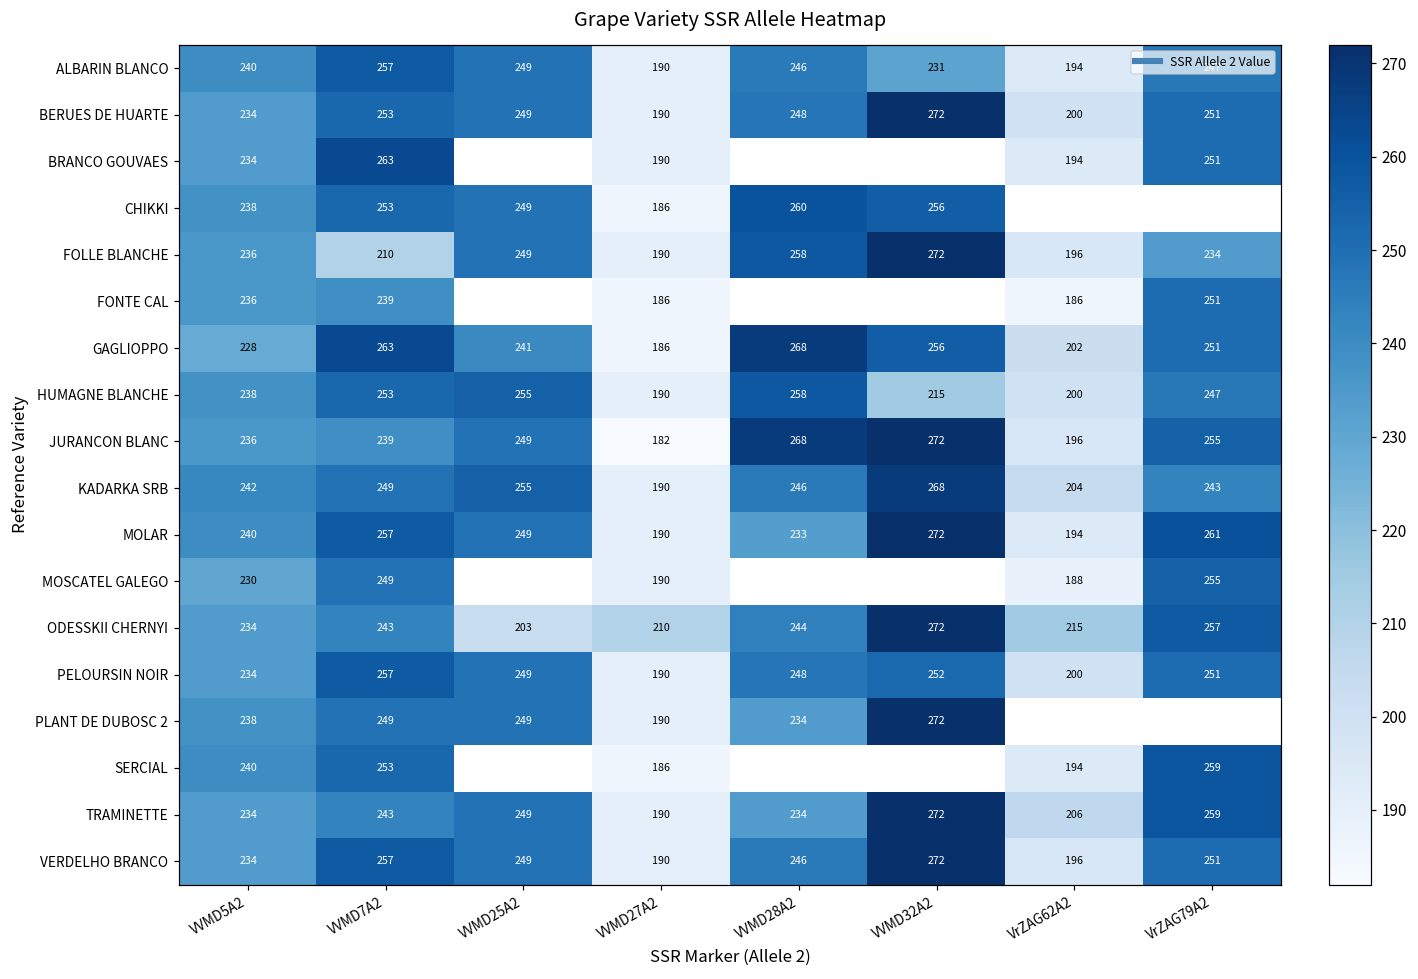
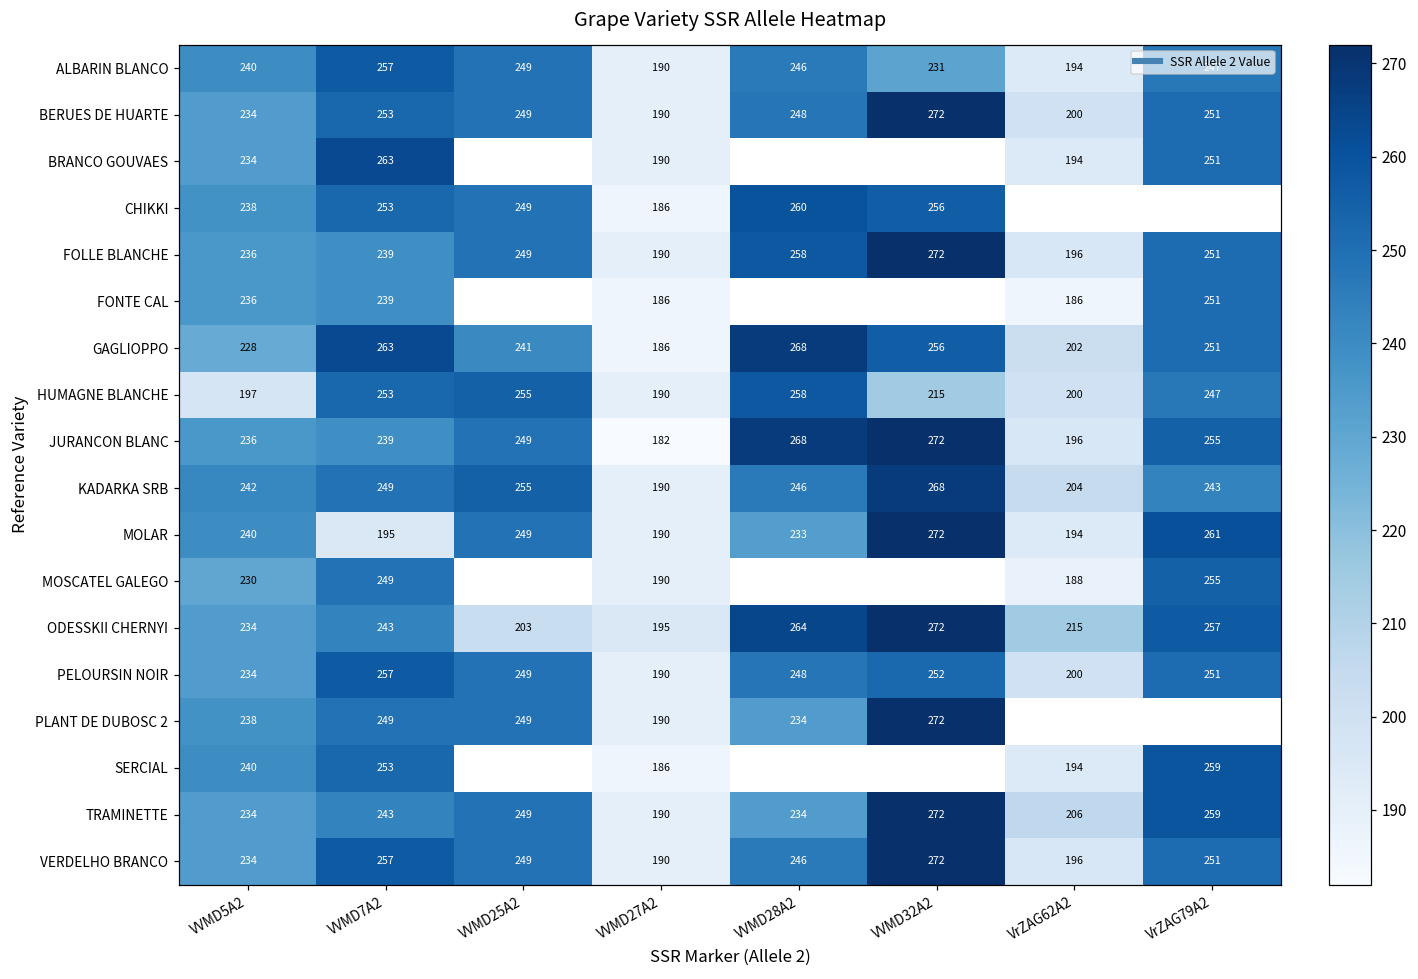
FOLLE BLANCHE, VVMD7A2: 210 -> 239
FOLLE BLANCHE, VrZAG79A2: 234 -> 251
HUMAGNE BLANCHE, VVMD5A2: 238 -> 197
MOLAR, VVMD7A2: 257 -> 195
ODESSKII CHERNYI, VVMD27A2: 210 -> 195
ODESSKII CHERNYI, VVMD28A2: 244 -> 264
